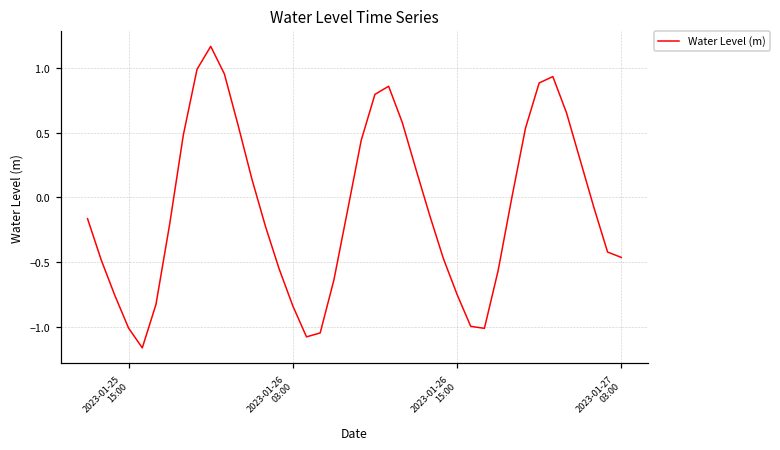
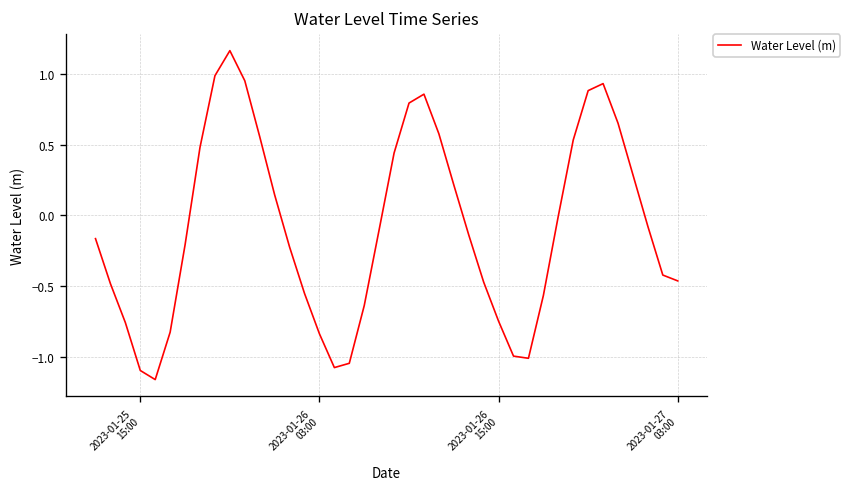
2023-01-25 15:00: -1.01 -> -1.10
